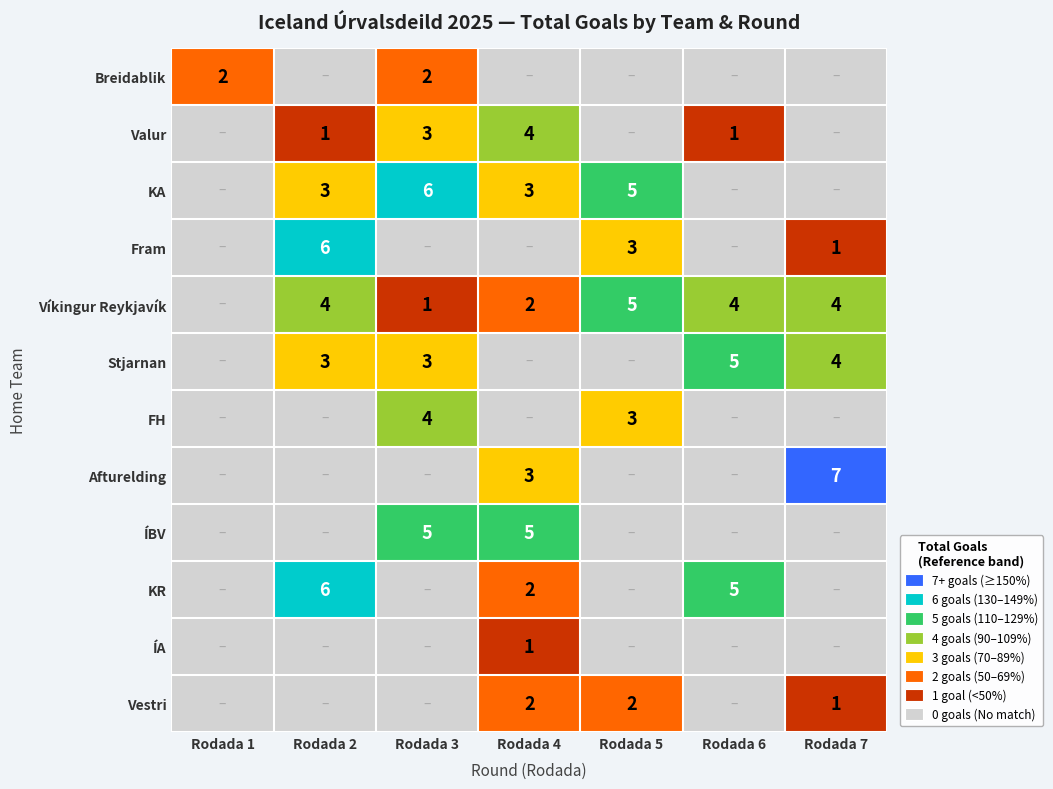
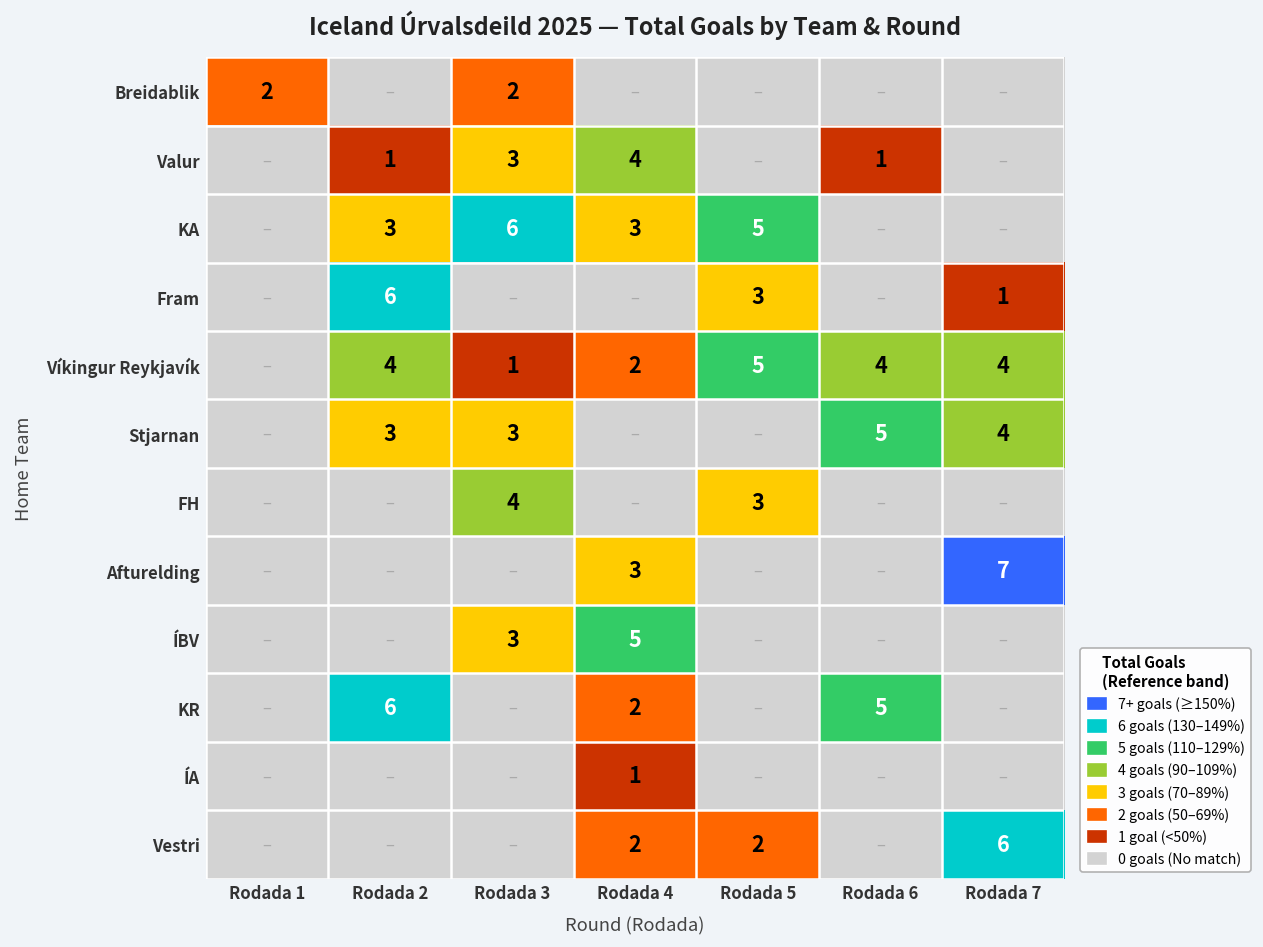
ÍBV, Rodada 3: 5 -> 3
Vestri, Rodada 7: 1 -> 6
